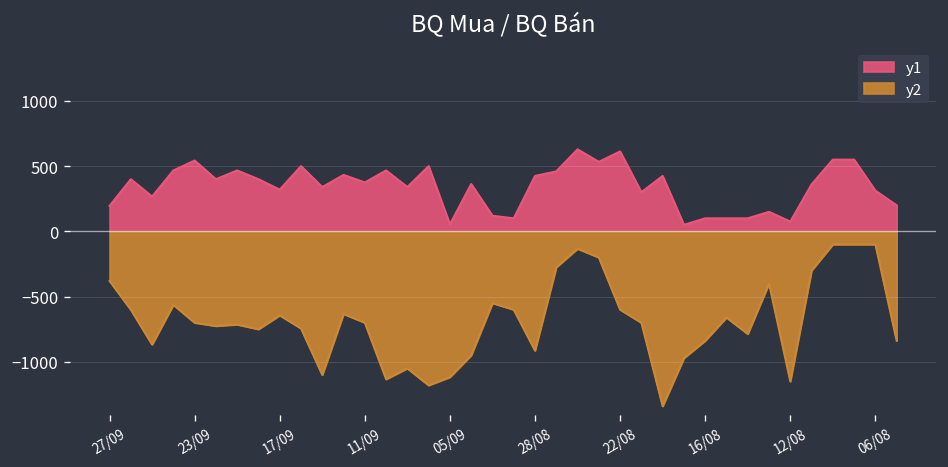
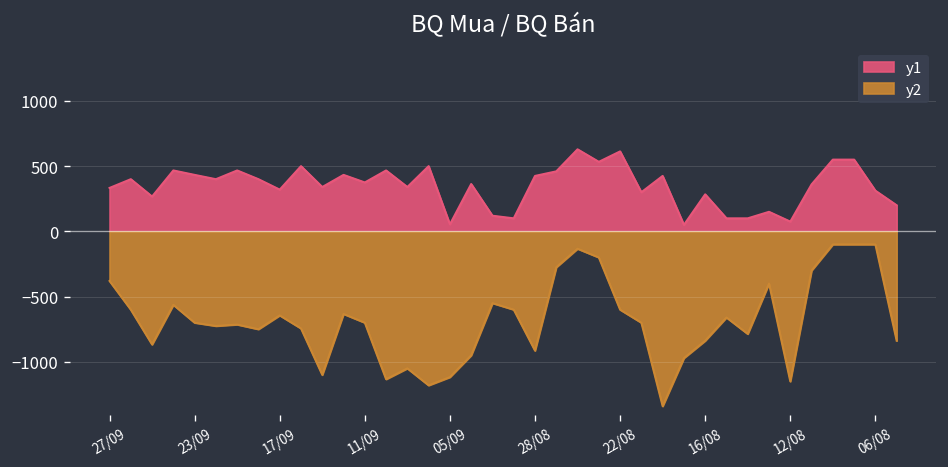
y1, 27/09: 200 -> 330
y1, 23/09: 540 -> 430
y1, 16/08: 100 -> 280
